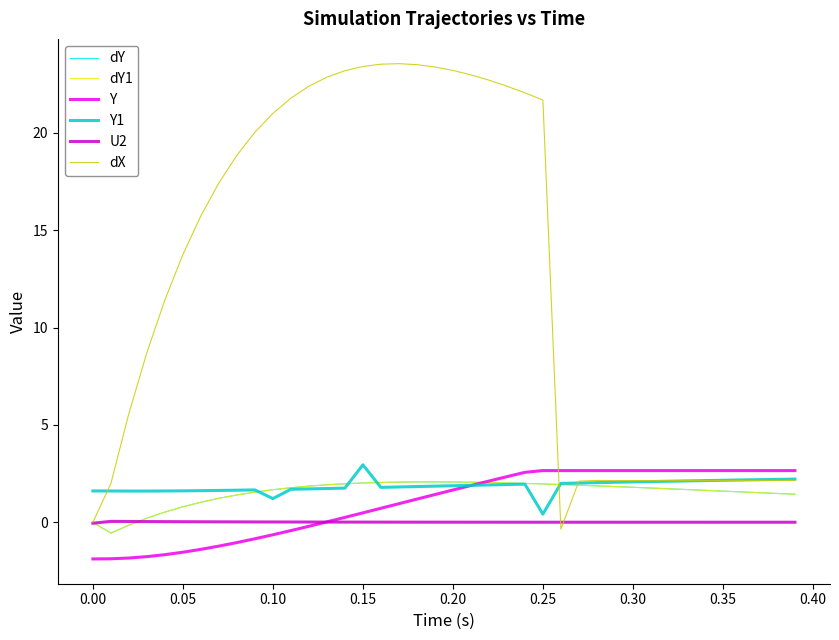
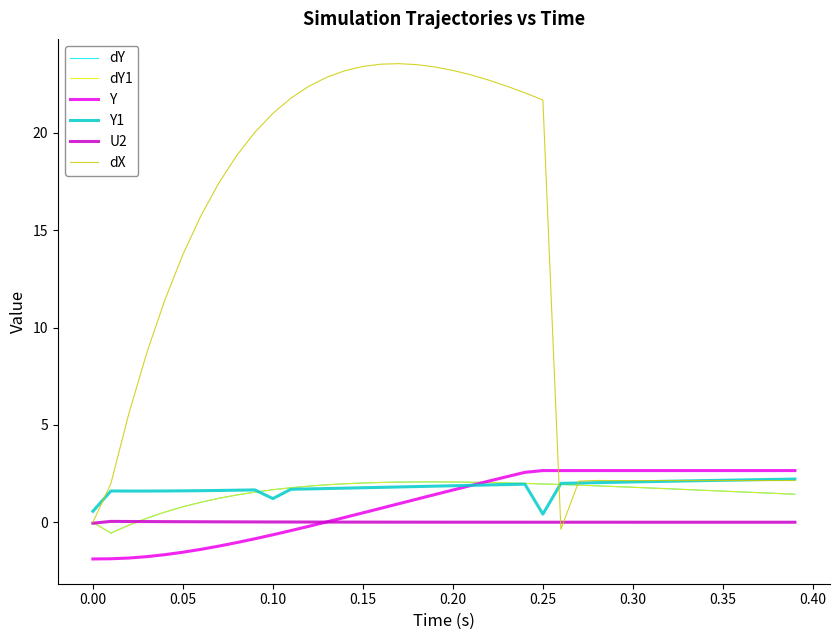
Y1, 0.00: 1.6 -> 0.6
Y1, 0.15: 3.0 -> 1.8
